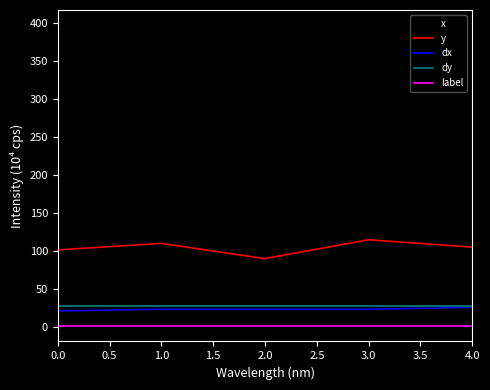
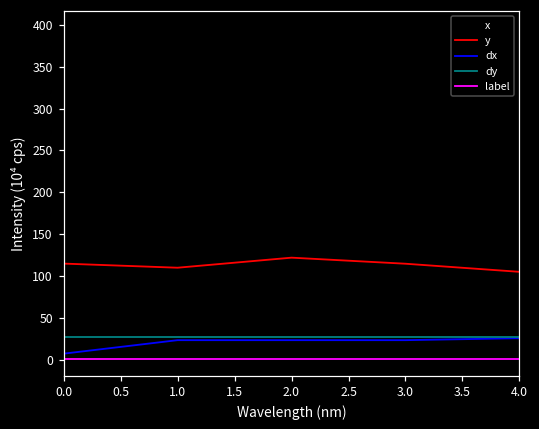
y, 0.0: 100 -> 110
dx, 0.0: 20 -> 10
y, 2.0: 90 -> 120
